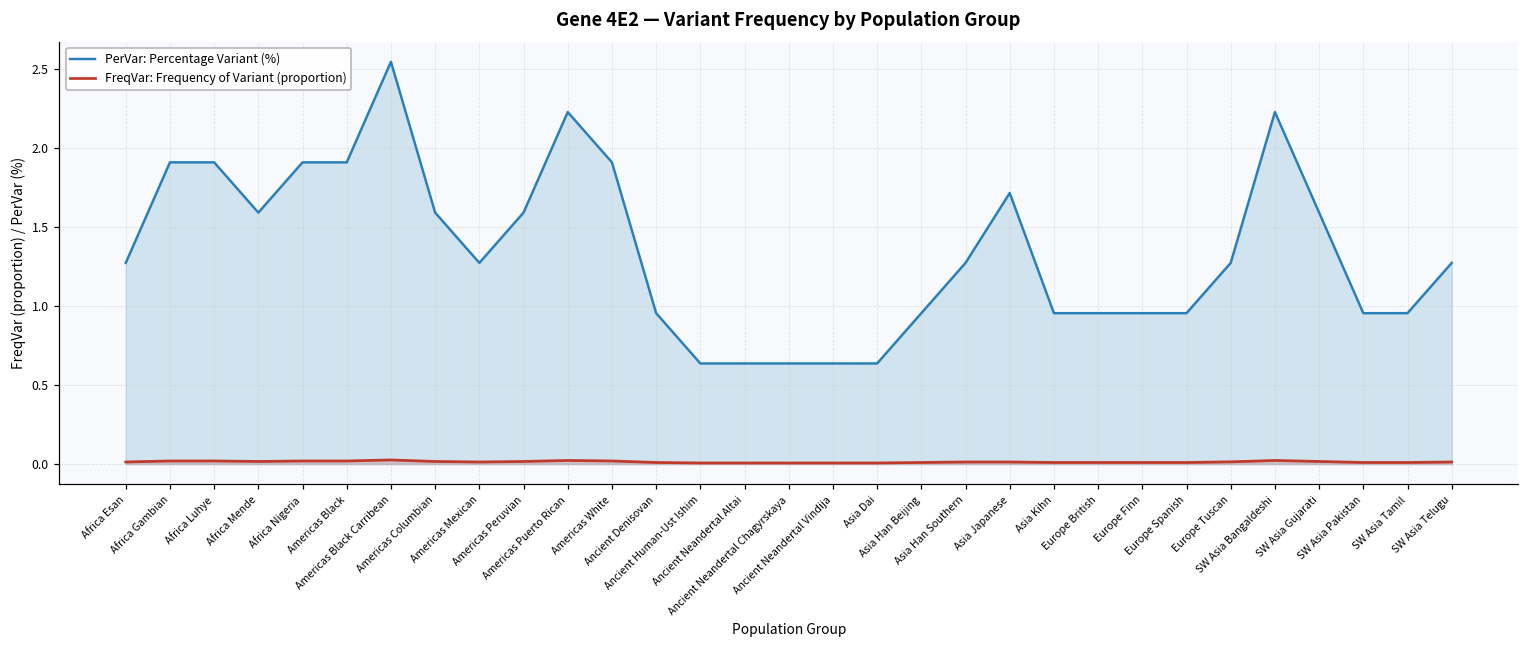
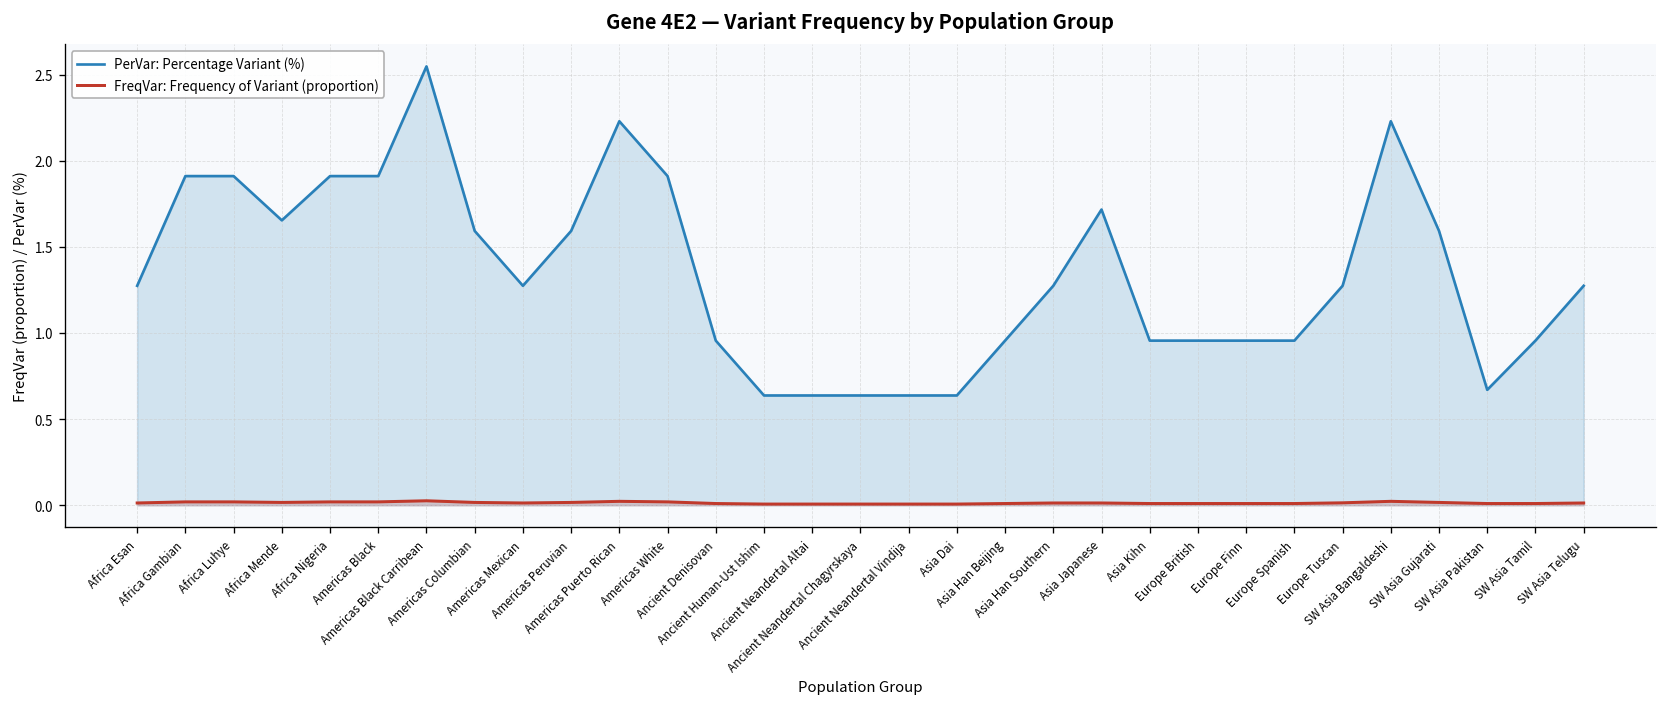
PerVar: Percentage Variant (%), Africa Mende: 1.59 -> 1.65
PerVar: Percentage Variant (%), SW Asia Pakistan: 0.96 -> 0.67
